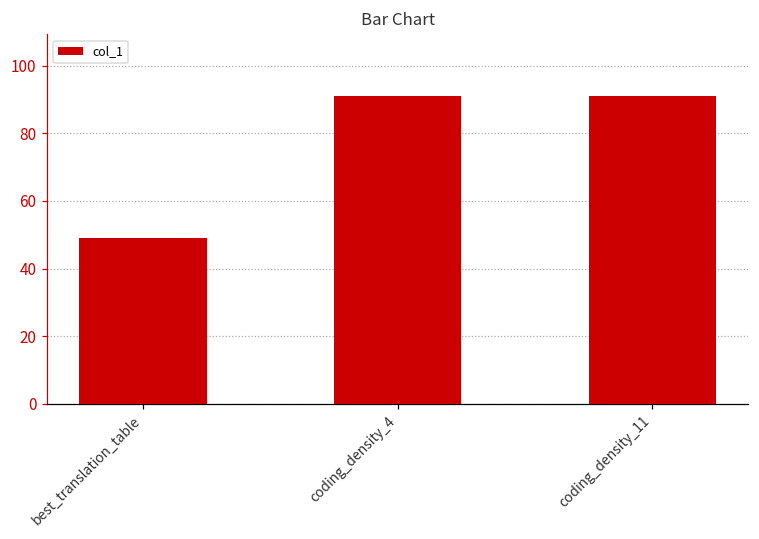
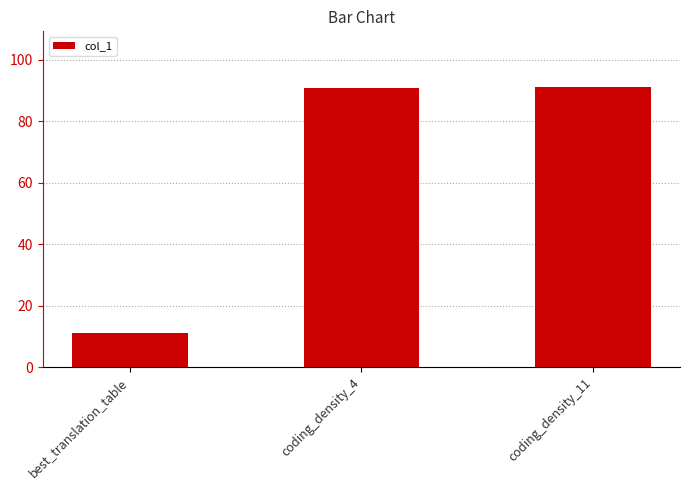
best_translation_table: 49 -> 11
